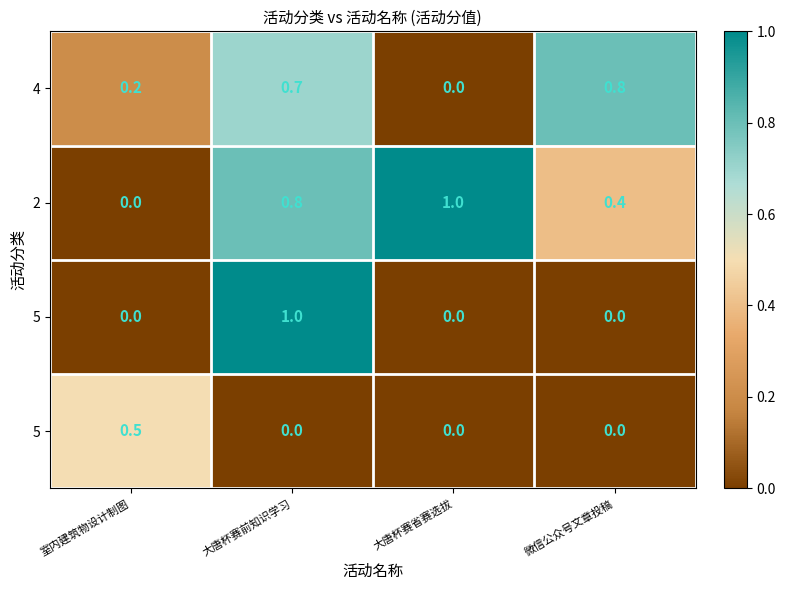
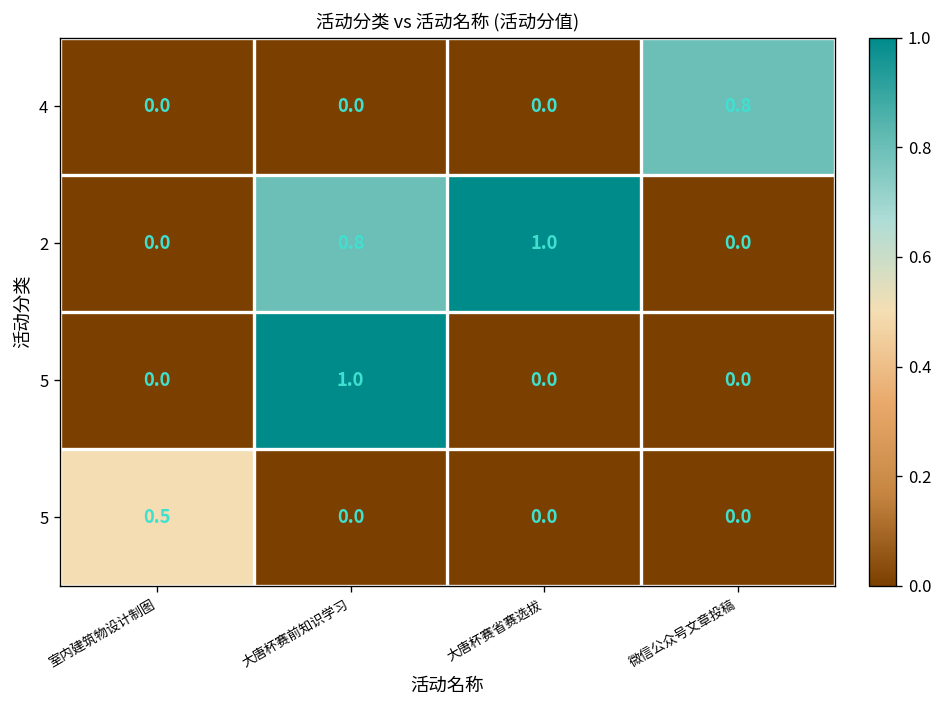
4, 室内建筑物设计制图: 0.2 -> 0.0
4, 大唐杯赛前知识学习: 0.7 -> 0.0
2, 微信公众号文章投稿: 0.4 -> 0.0
